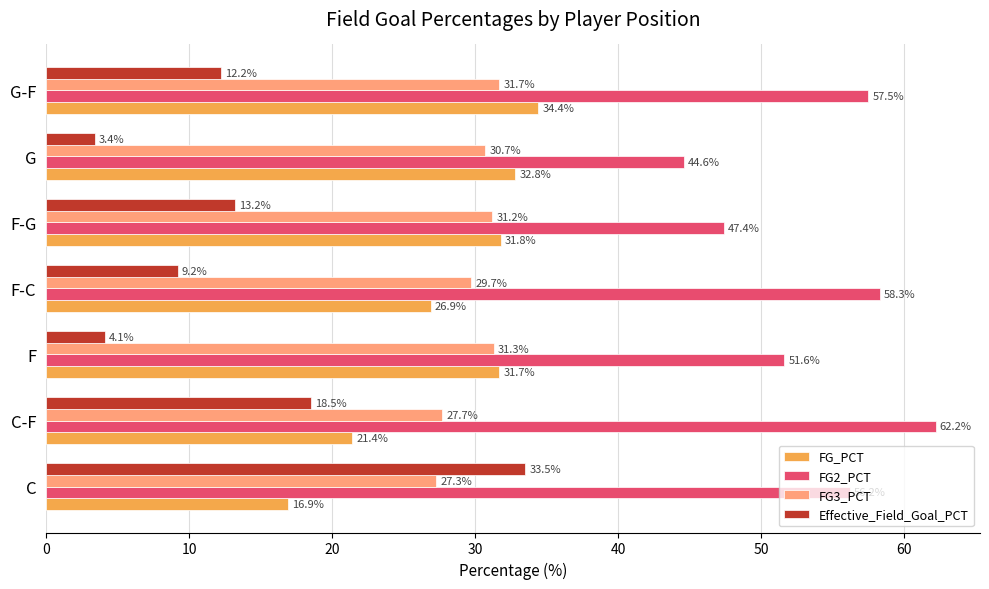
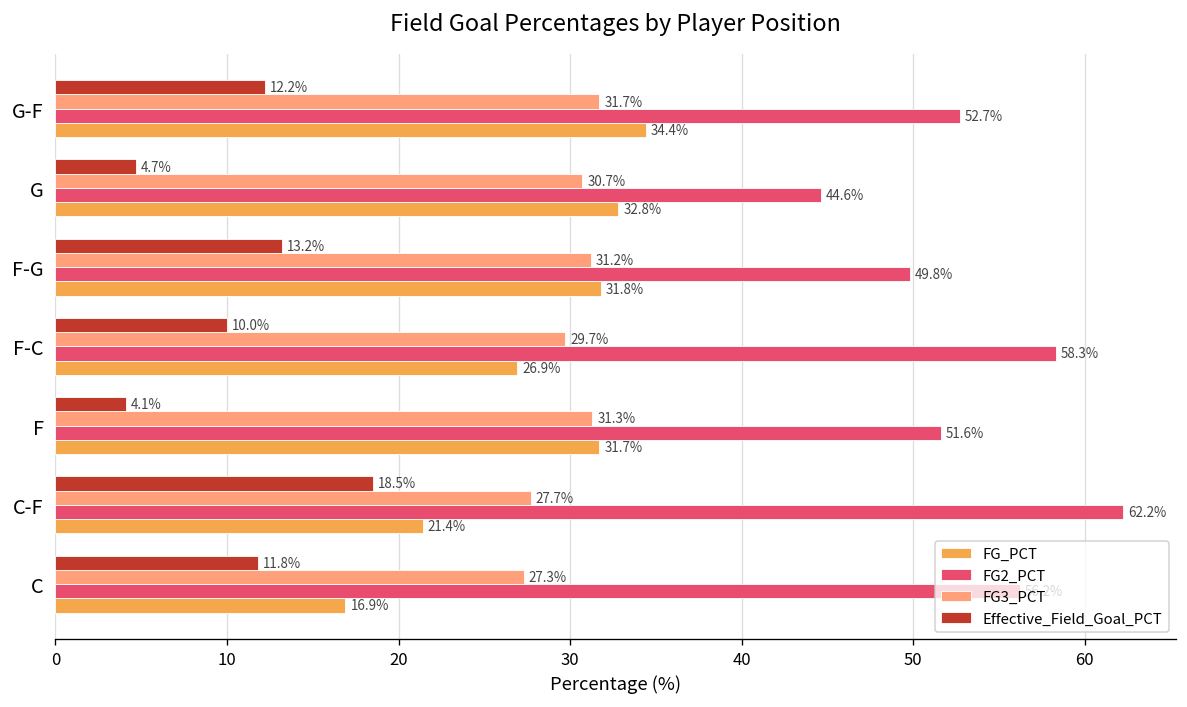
FG2_PCT, G-F: 57.5% -> 52.7%
Effective_Field_Goal_PCT, G: 3.4% -> 4.7%
FG2_PCT, F-G: 47.4% -> 49.8%
Effective_Field_Goal_PCT, F-C: 9.2% -> 10.0%
Effective_Field_Goal_PCT, C: 33.5% -> 11.8%
